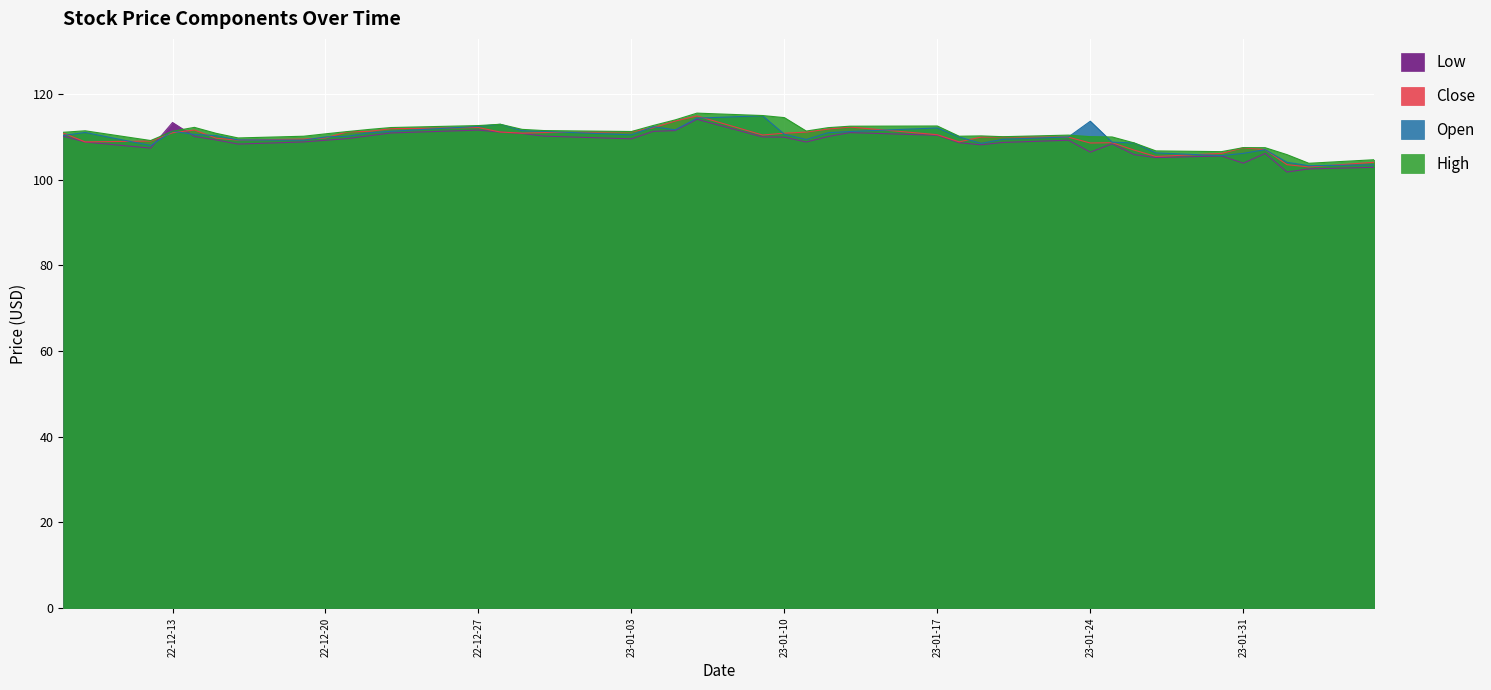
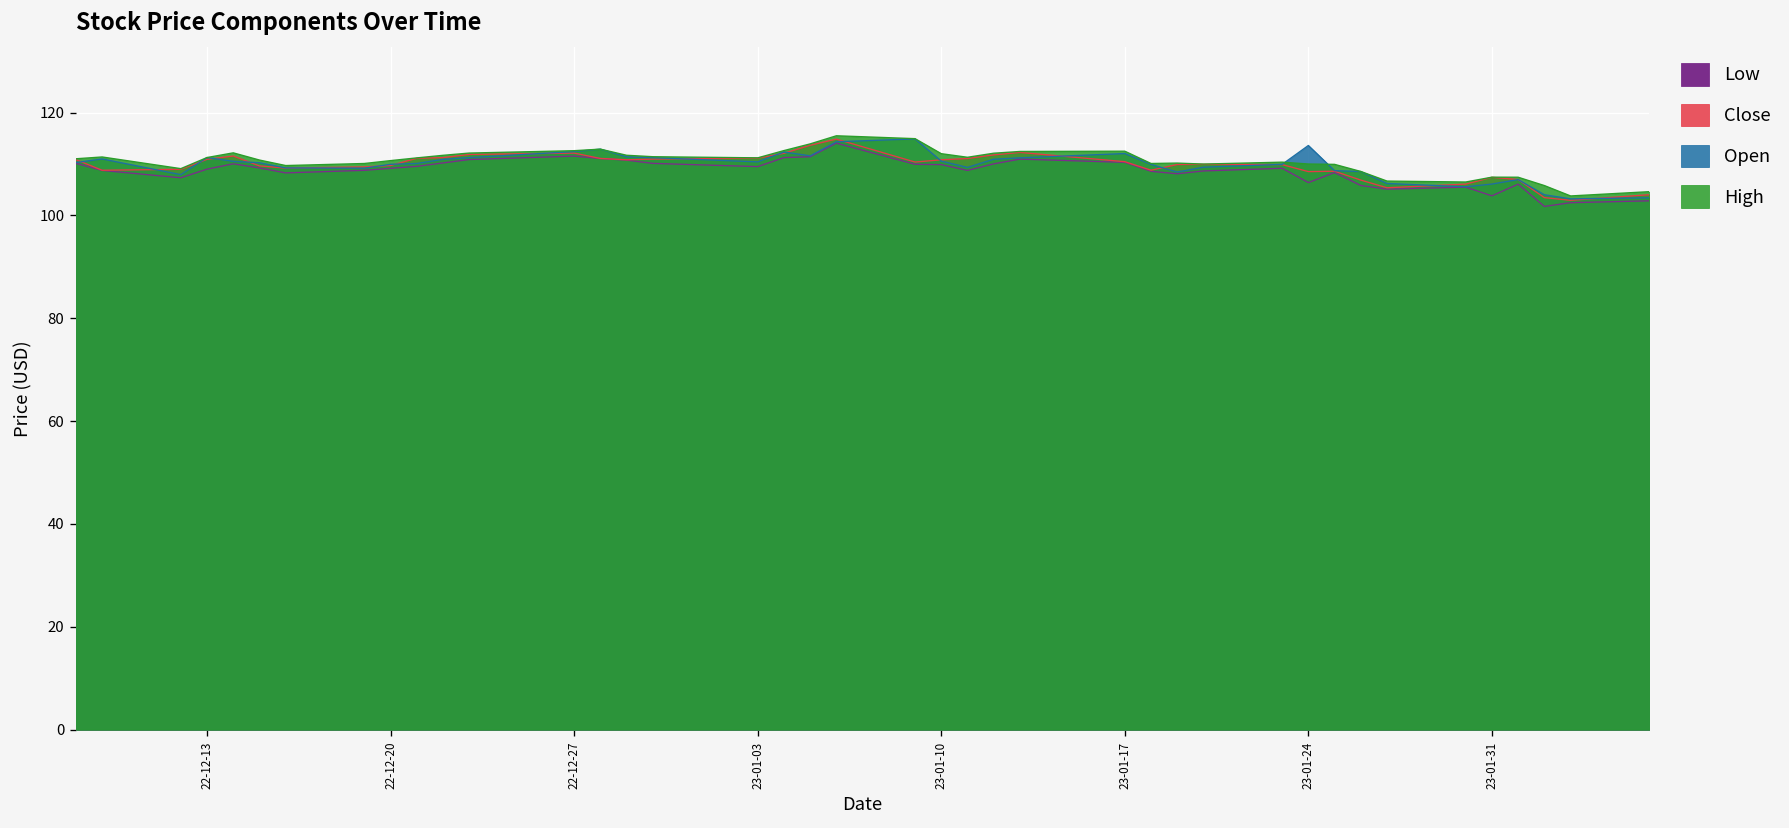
Low, 22-12-13: 113 -> 109
High, 23-01-10: 114 -> 112
